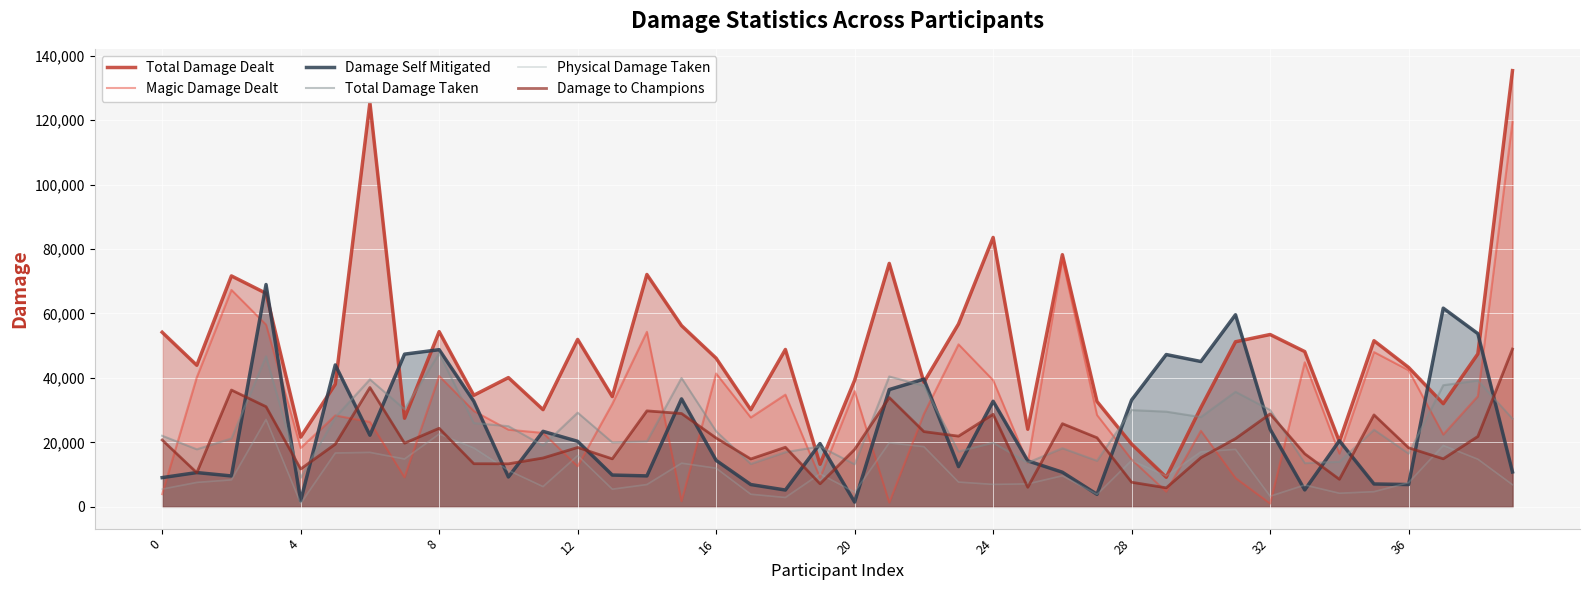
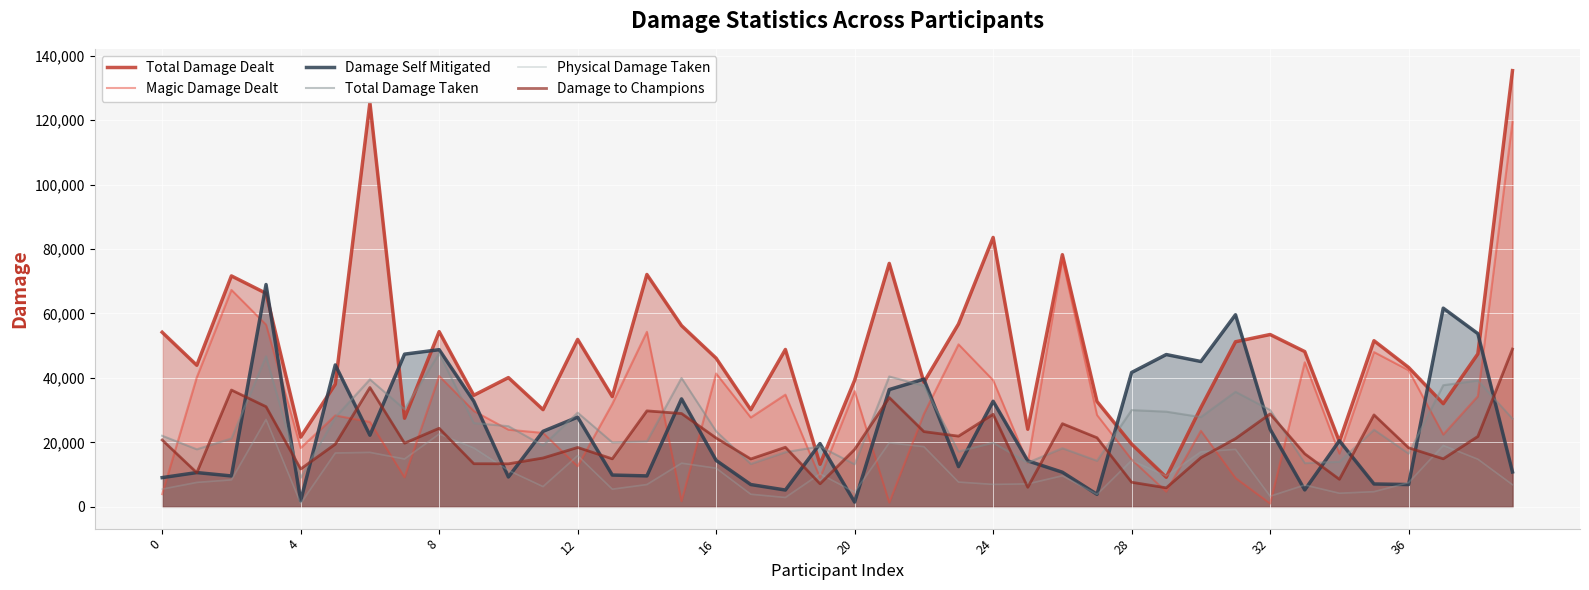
Damage Self Mitigated, 12: 20,000 -> 28,000
Damage Self Mitigated, 28: 33,000 -> 42,000
